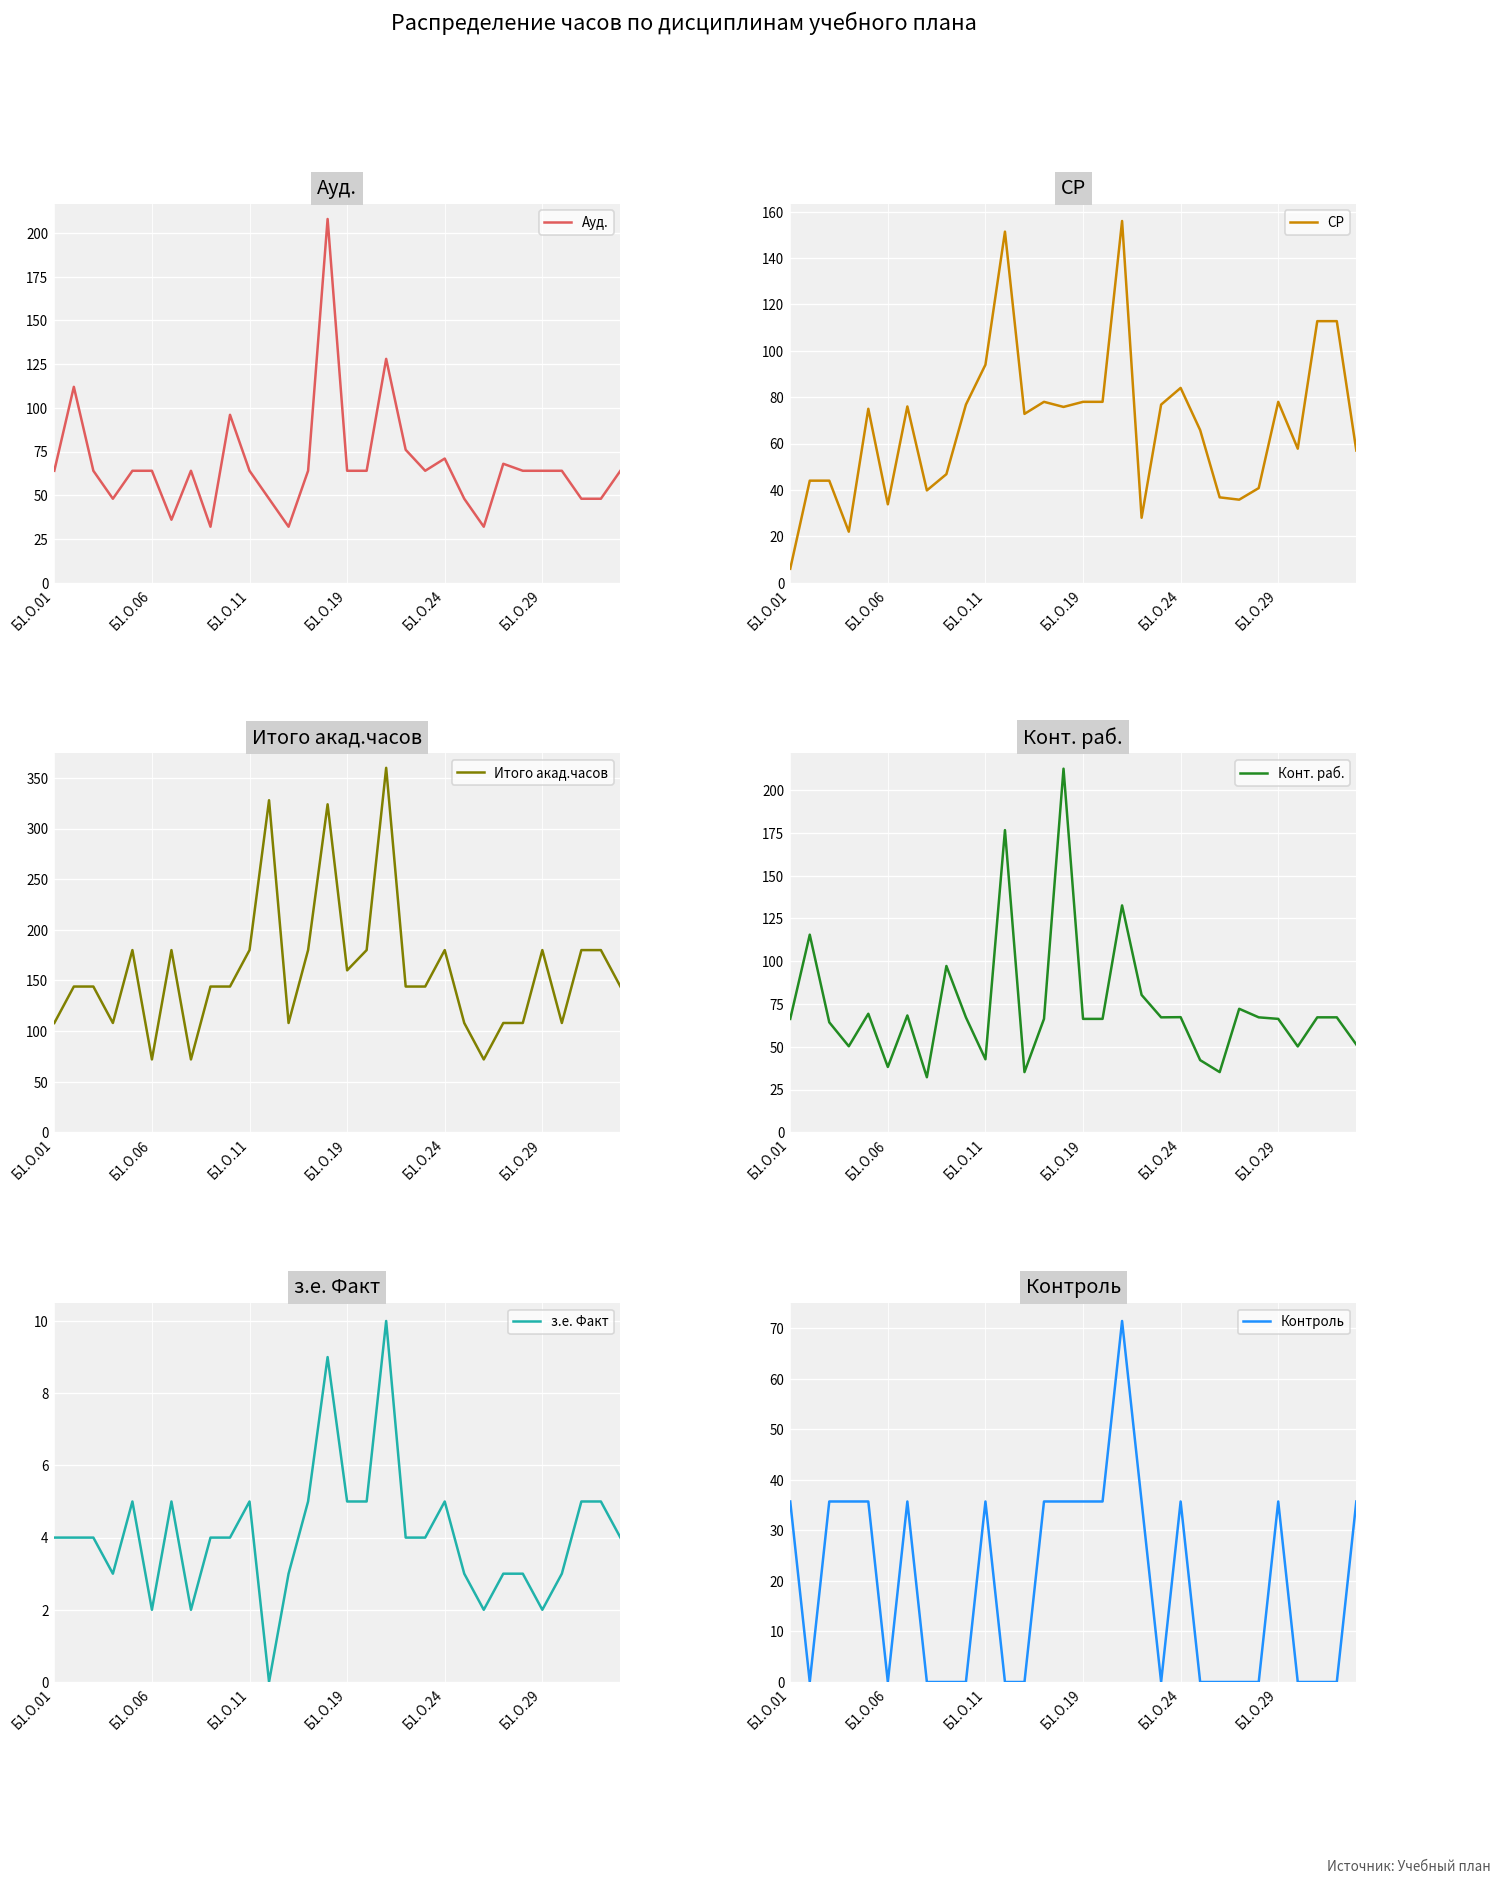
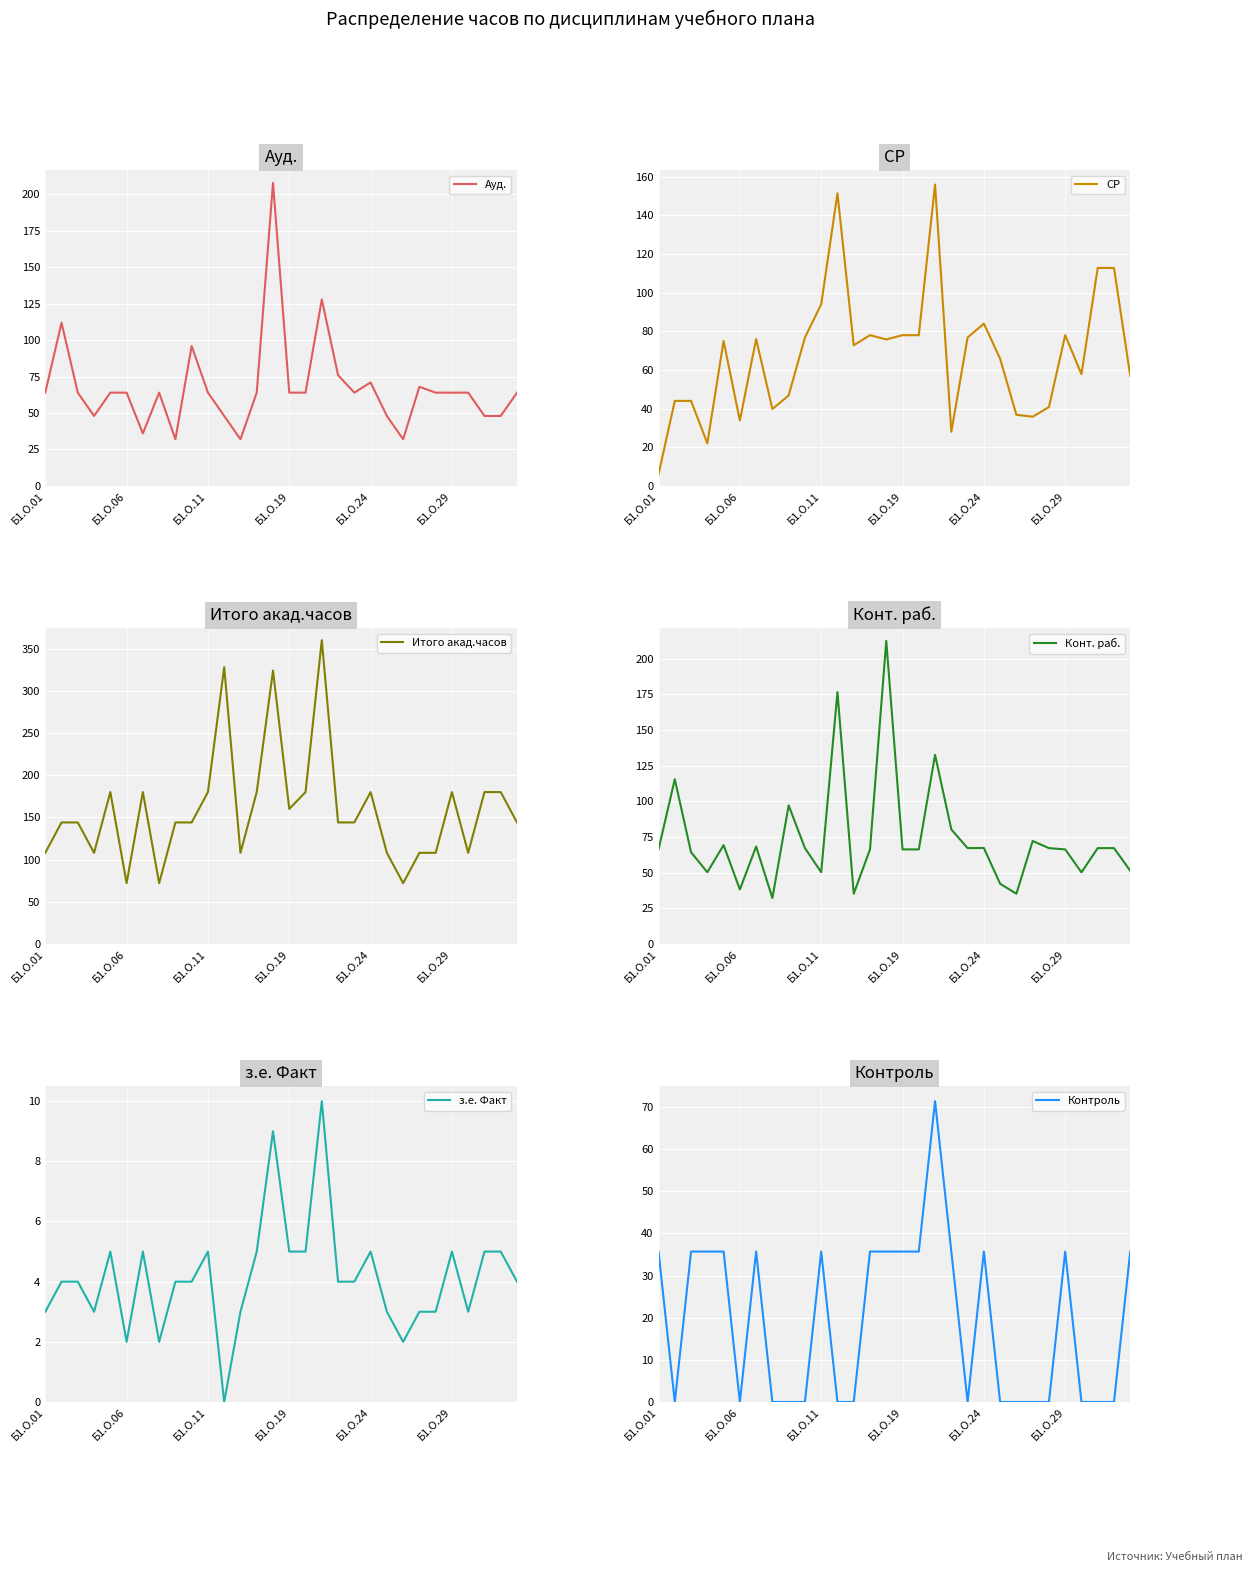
Конт. раб., Б1.О.11: 43 -> 50
з.е. Факт, Б1.О.01: 4 -> 3
з.е. Факт, Б1.О.29: 2 -> 5
